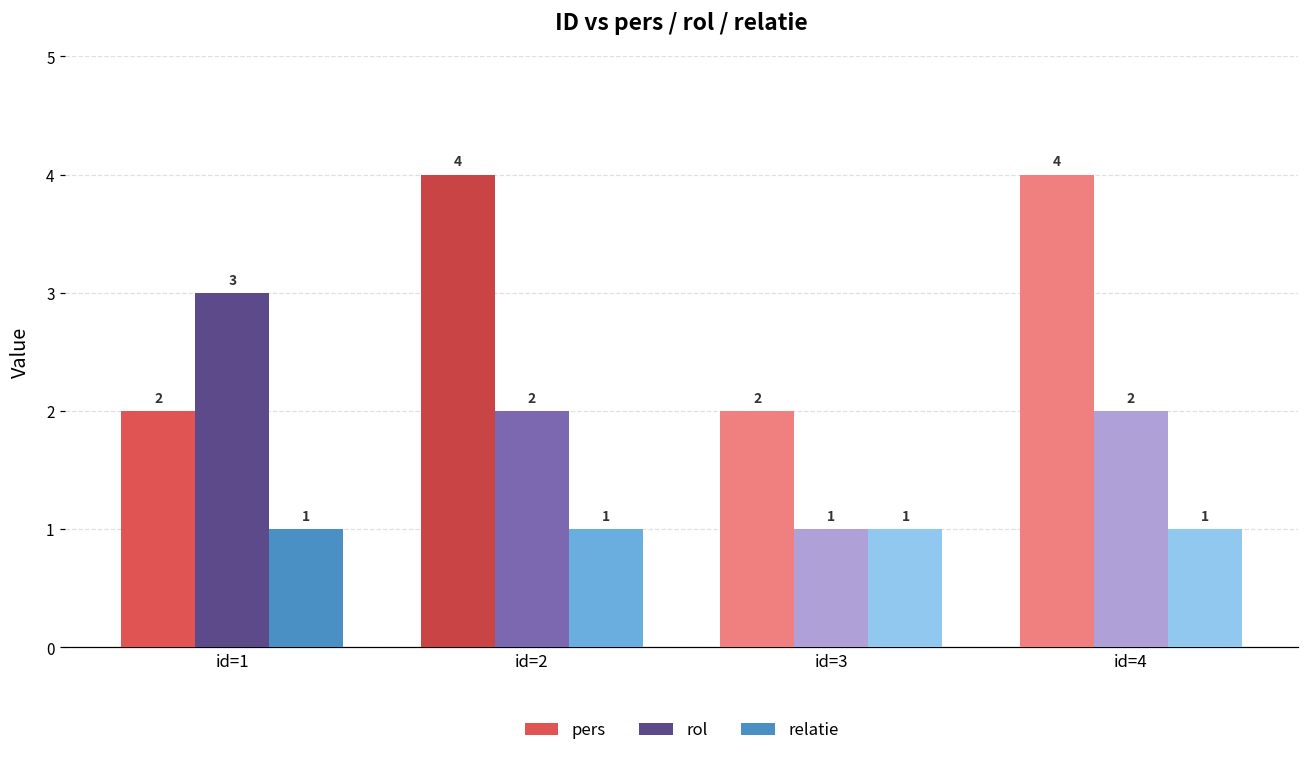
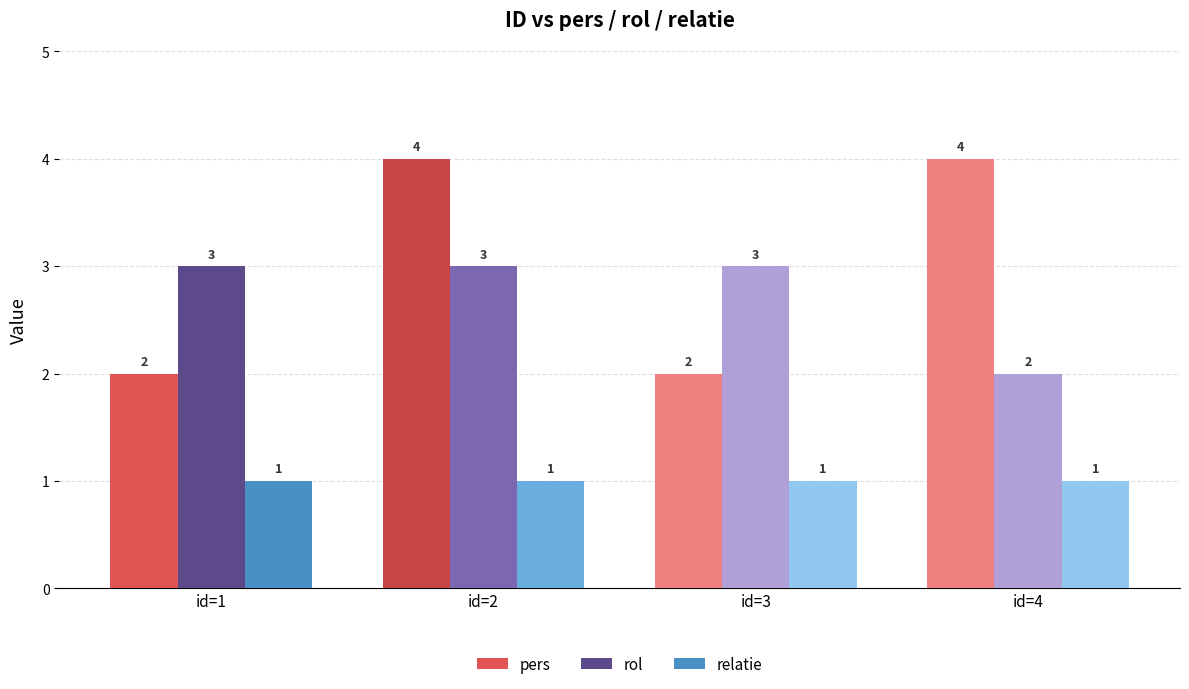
id=2: 2 -> 3
id=3: 1 -> 3
